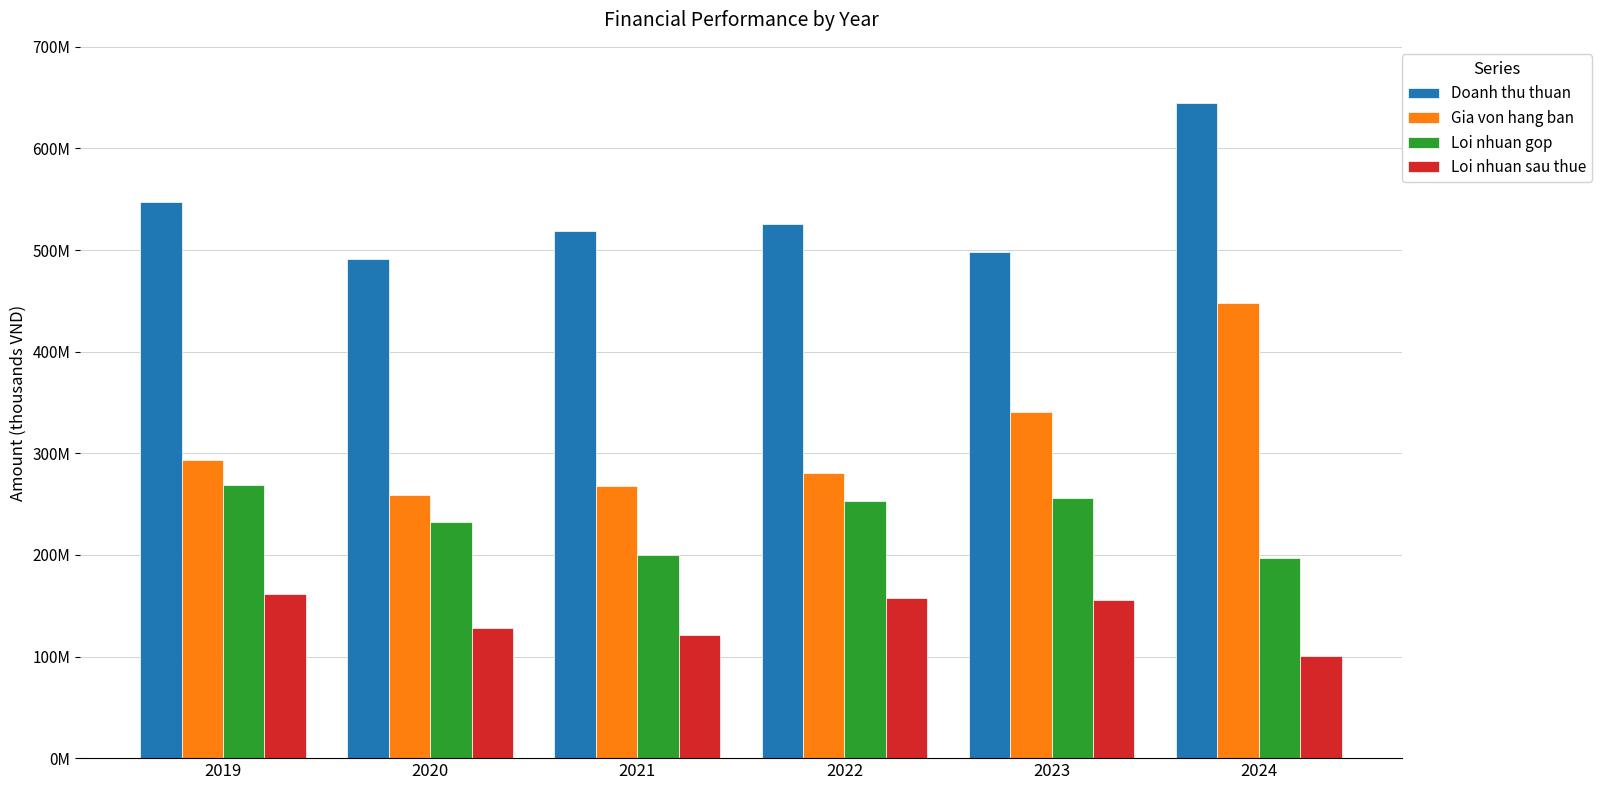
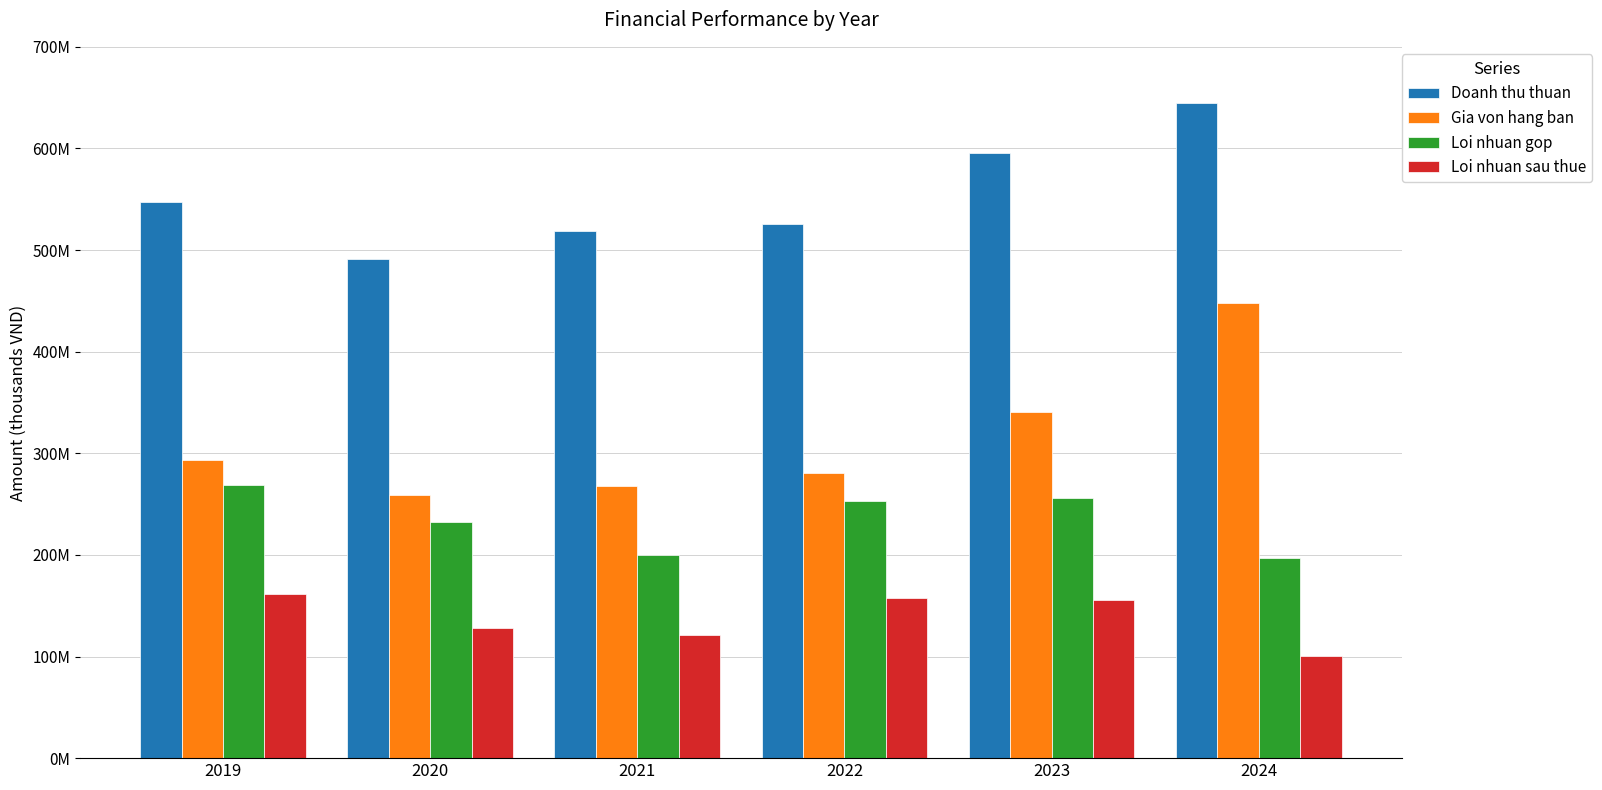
Doanh thu thuan, 2023: 498000000 -> 596000000
